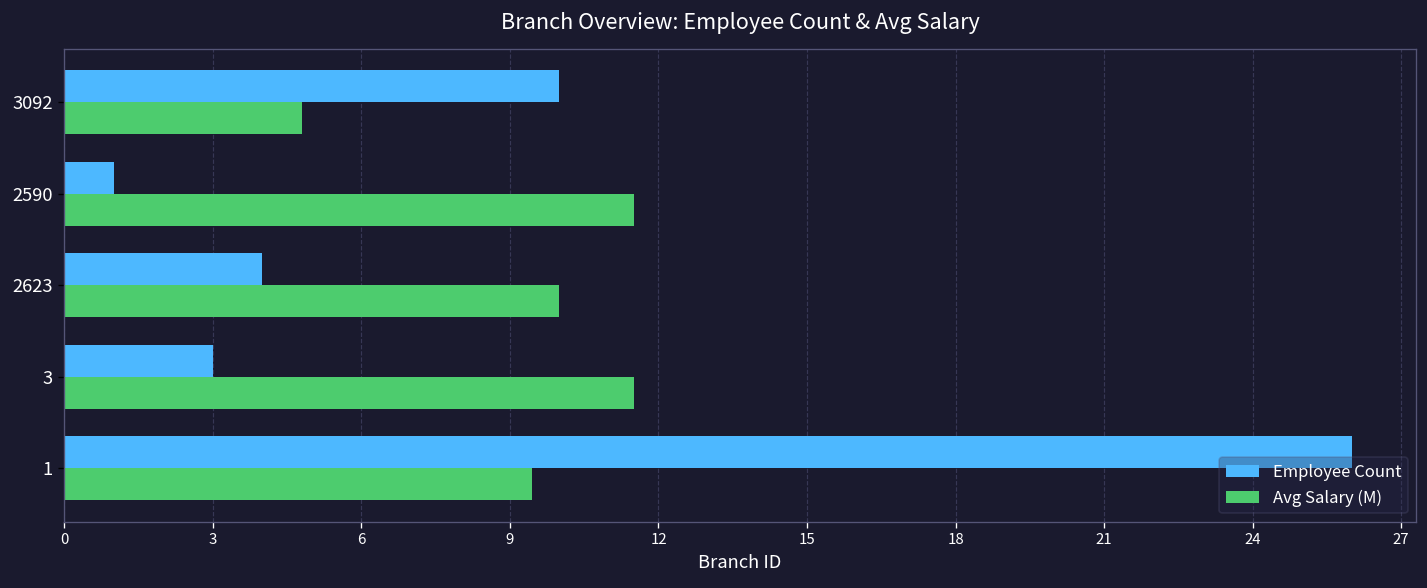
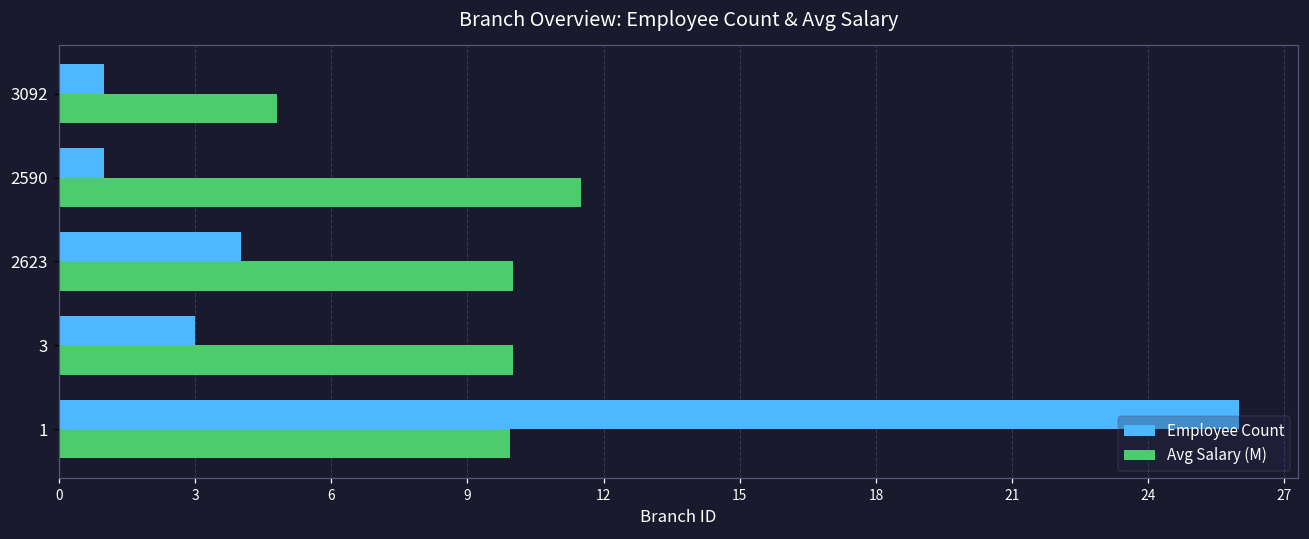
Employee Count, 3092: 10 -> 1
Avg Salary (M), 3: 11.5 -> 10.0
Avg Salary (M), 1: 9.4 -> 9.9
